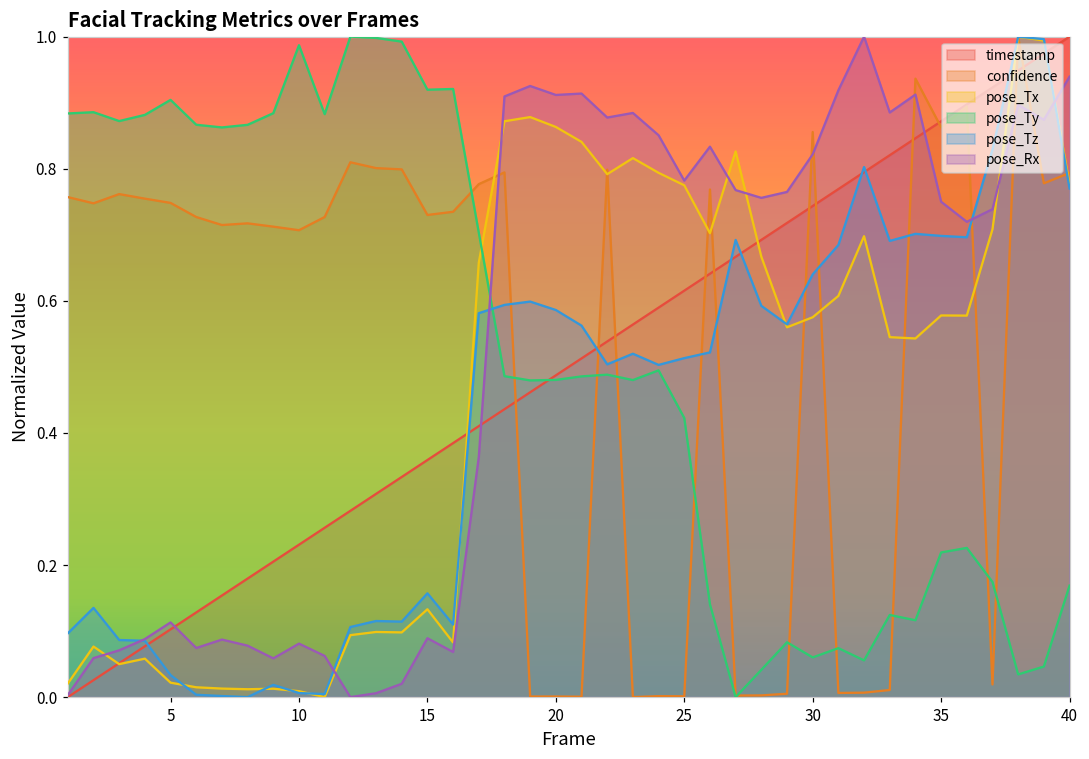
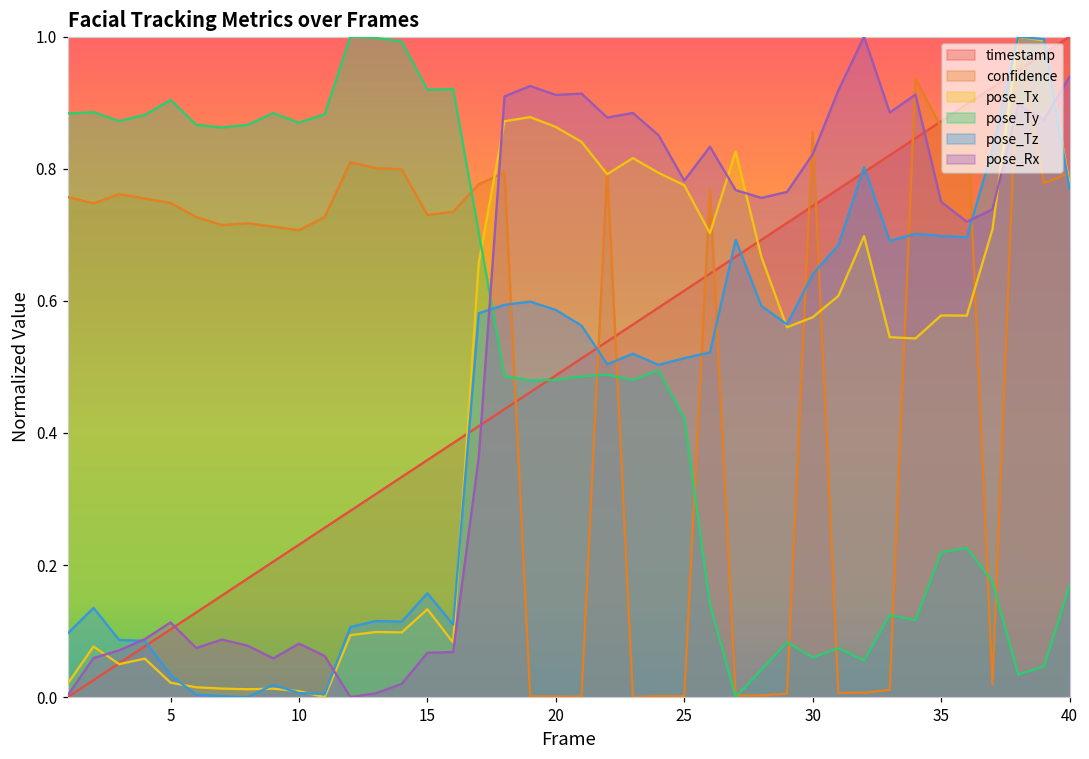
pose_Ty, 10: 0.99 -> 0.87
pose_Rx, 15: 0.09 -> 0.07
